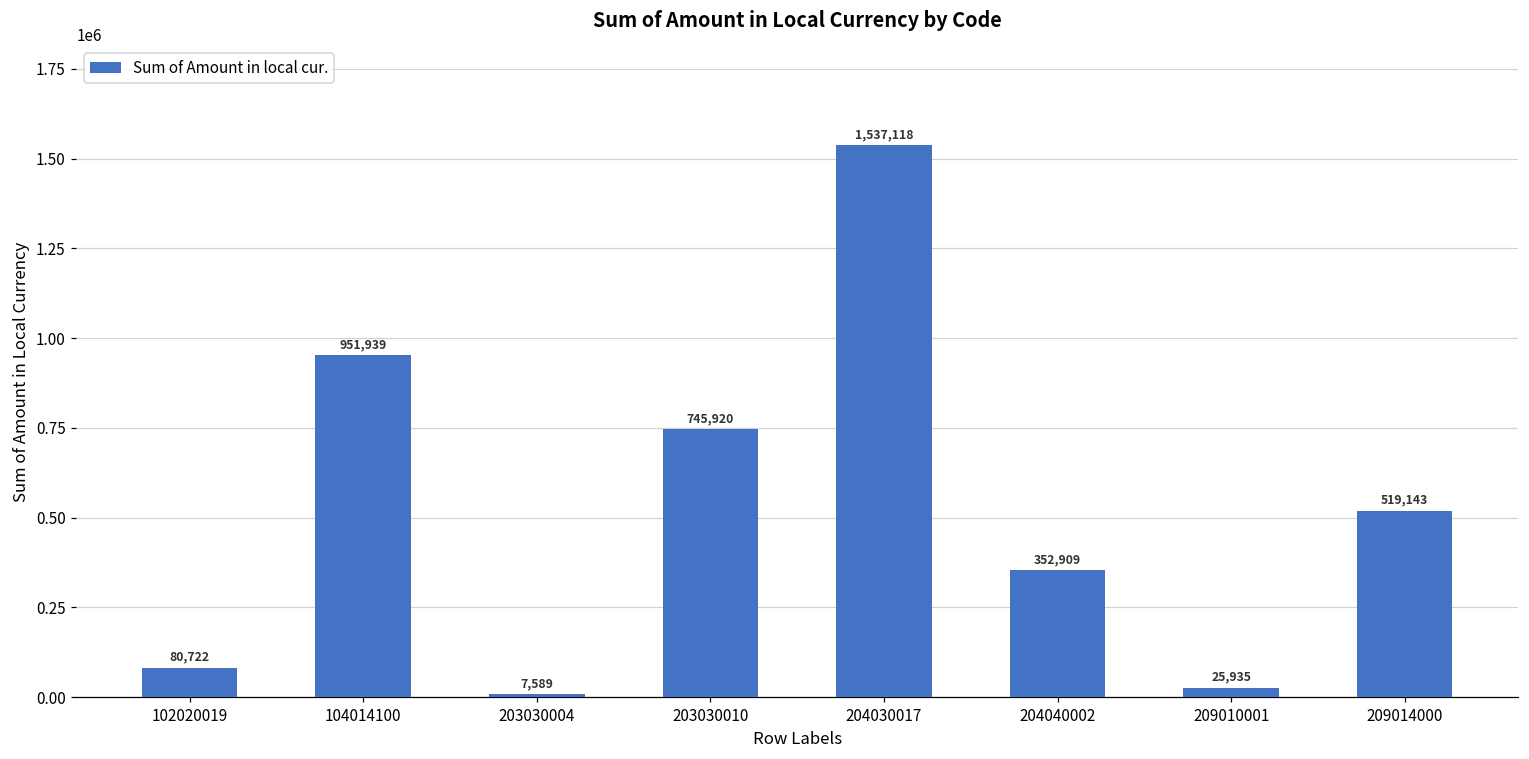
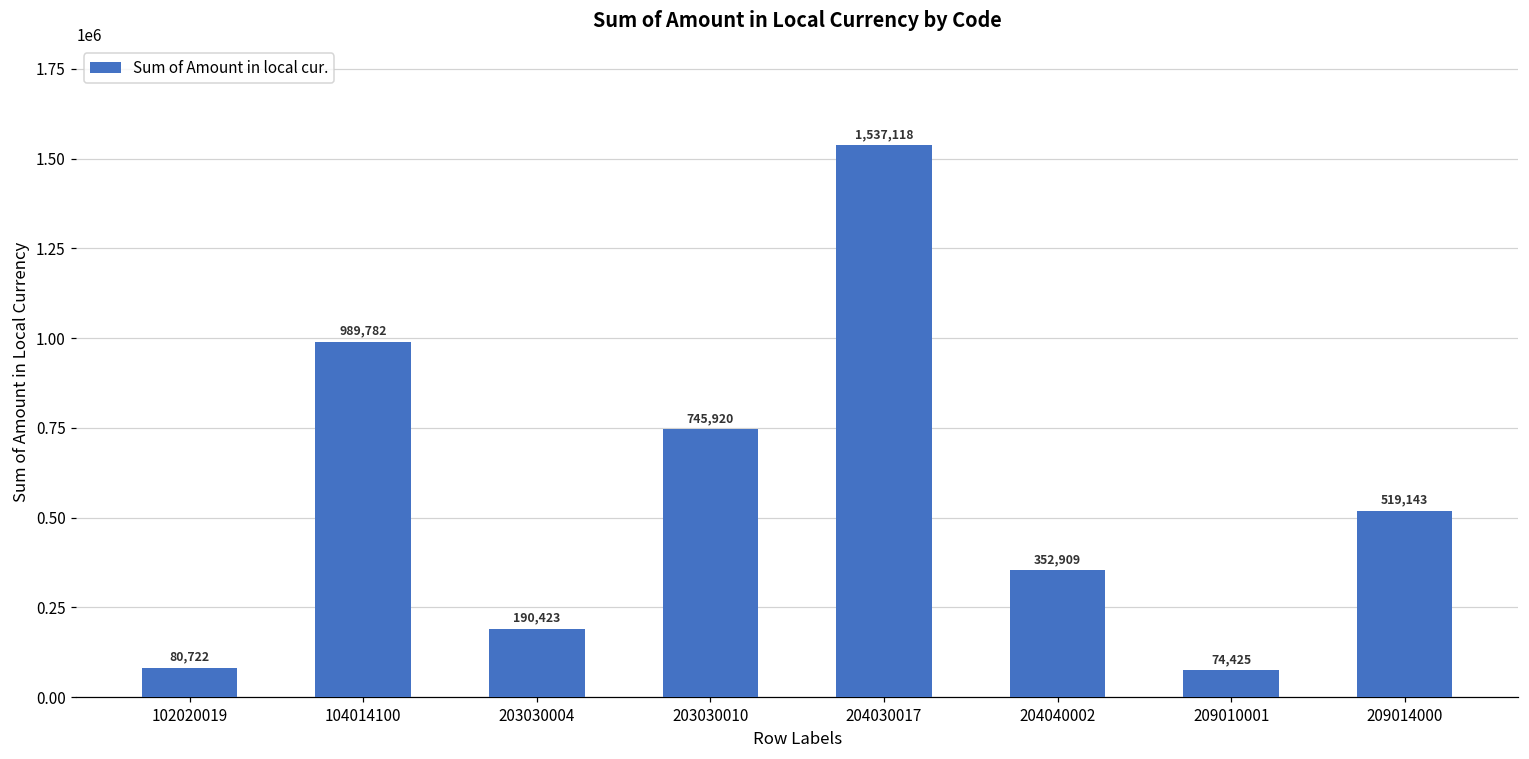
104014100: 951,939 -> 989,782
203030004: 7,589 -> 190,423
209010001: 25,935 -> 74,425
